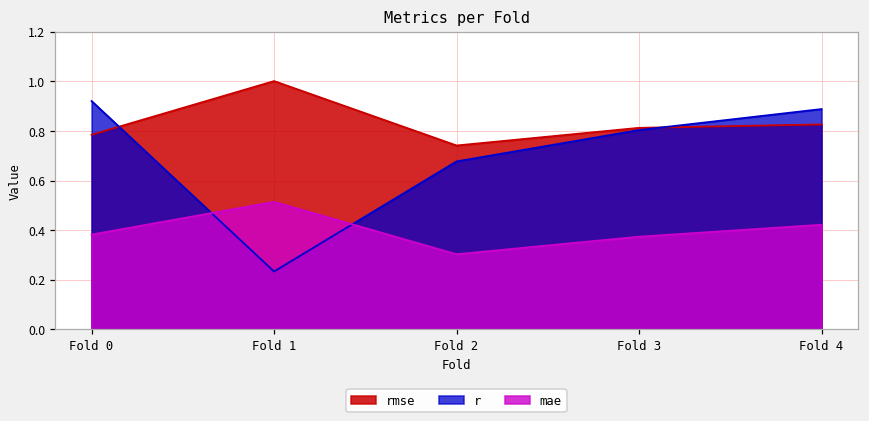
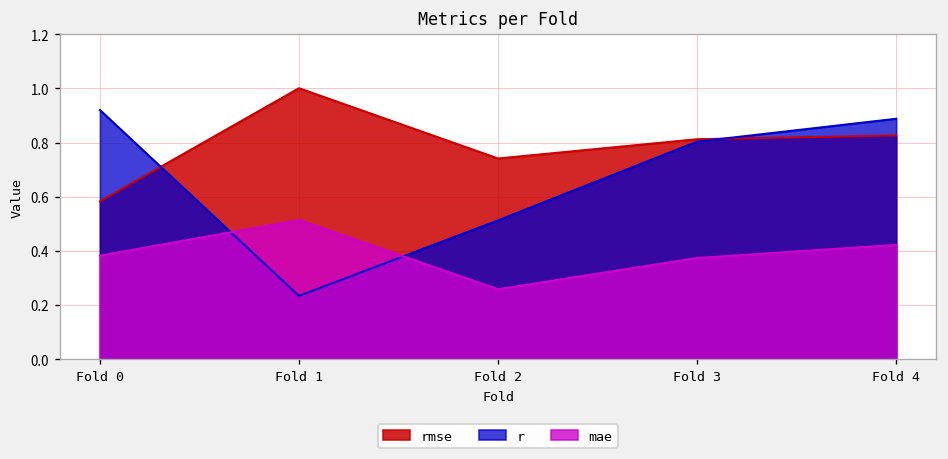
rmse, Fold 0: 0.78 -> 0.58
r, Fold 2: 0.68 -> 0.51
mae, Fold 2: 0.30 -> 0.26
